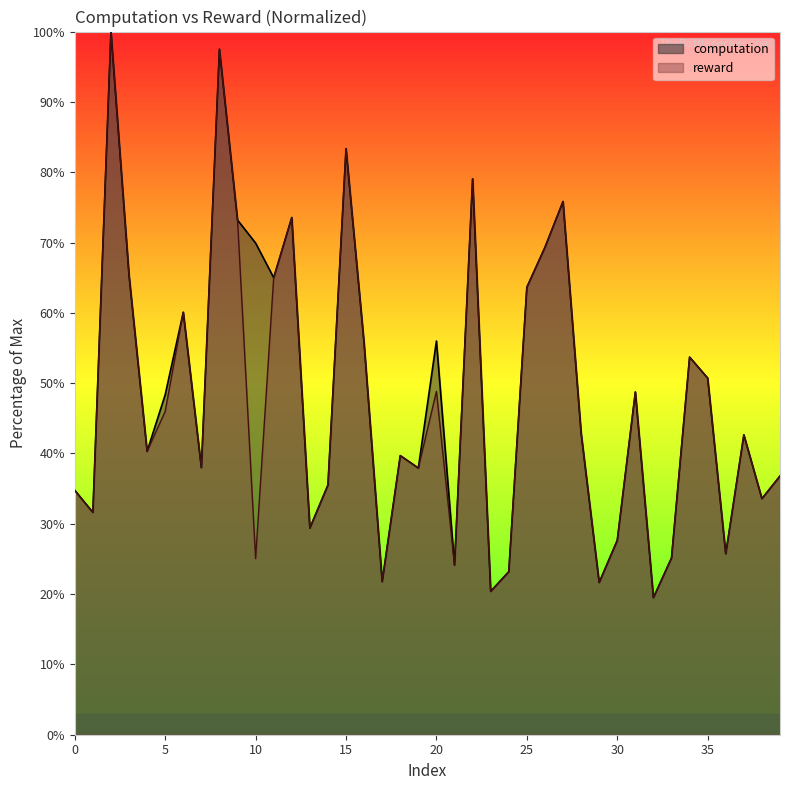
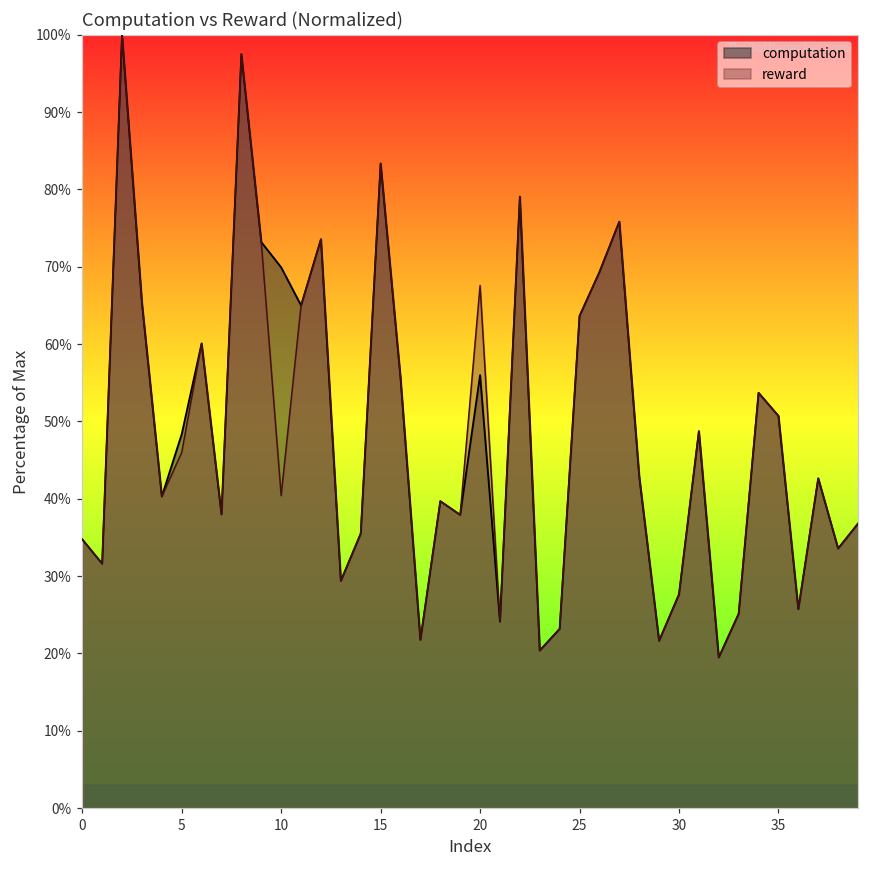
reward, 10: 25% -> 40%
reward, 20: 49% -> 68%
